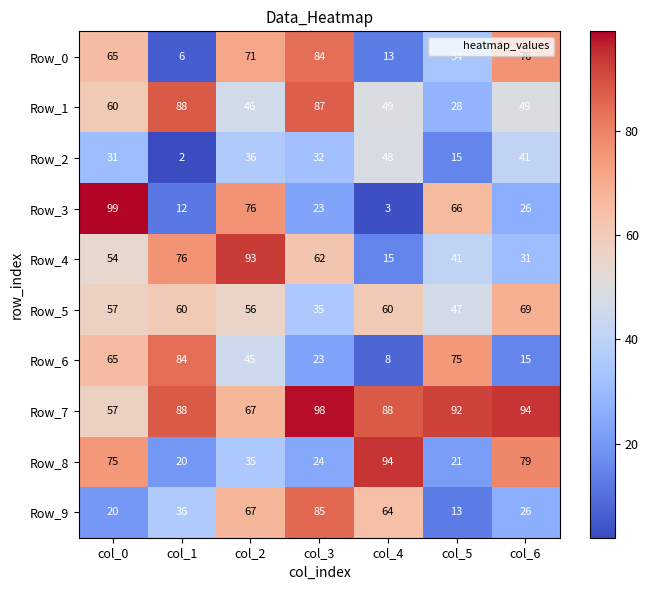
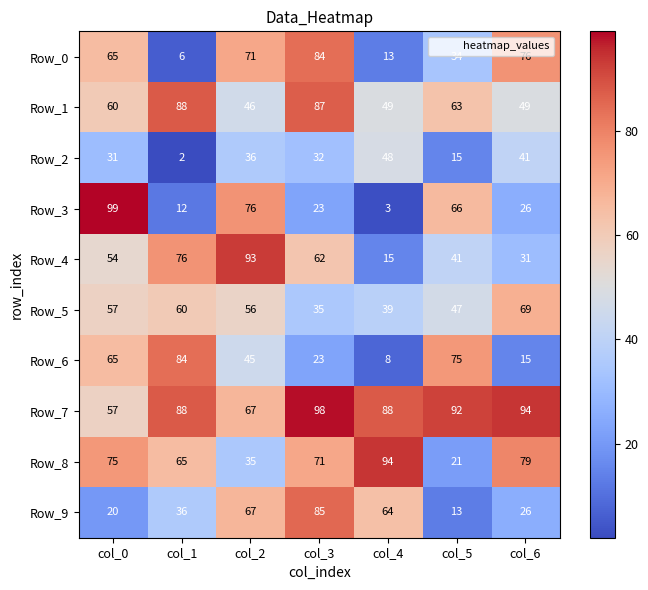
Row_1, col_5: 28 -> 63
Row_5, col_4: 60 -> 39
Row_8, col_1: 20 -> 65
Row_8, col_3: 24 -> 71
